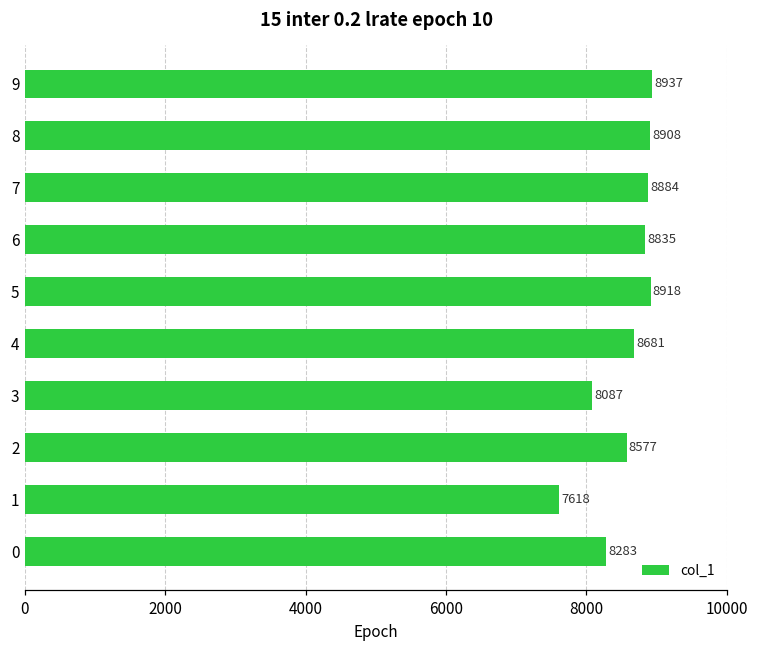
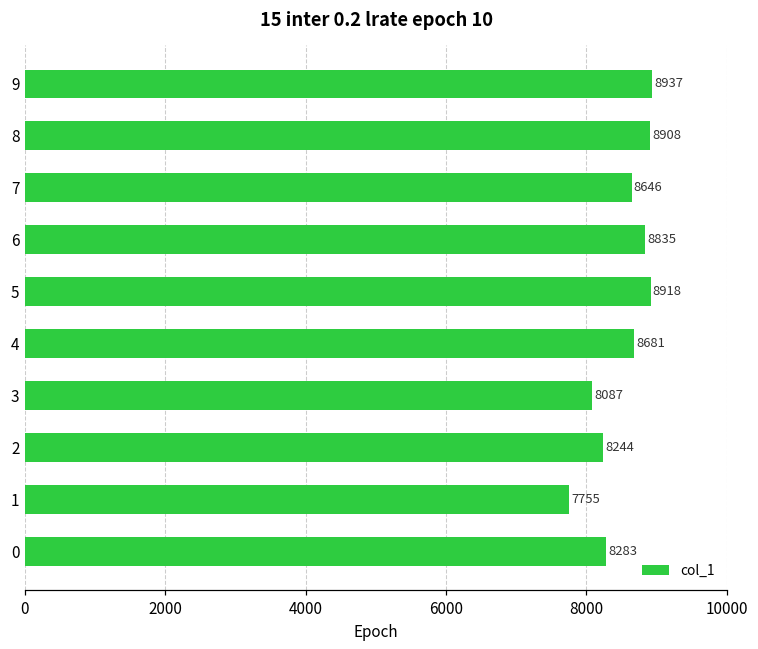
7: 8884 -> 8646
2: 8577 -> 8244
1: 7618 -> 7755
